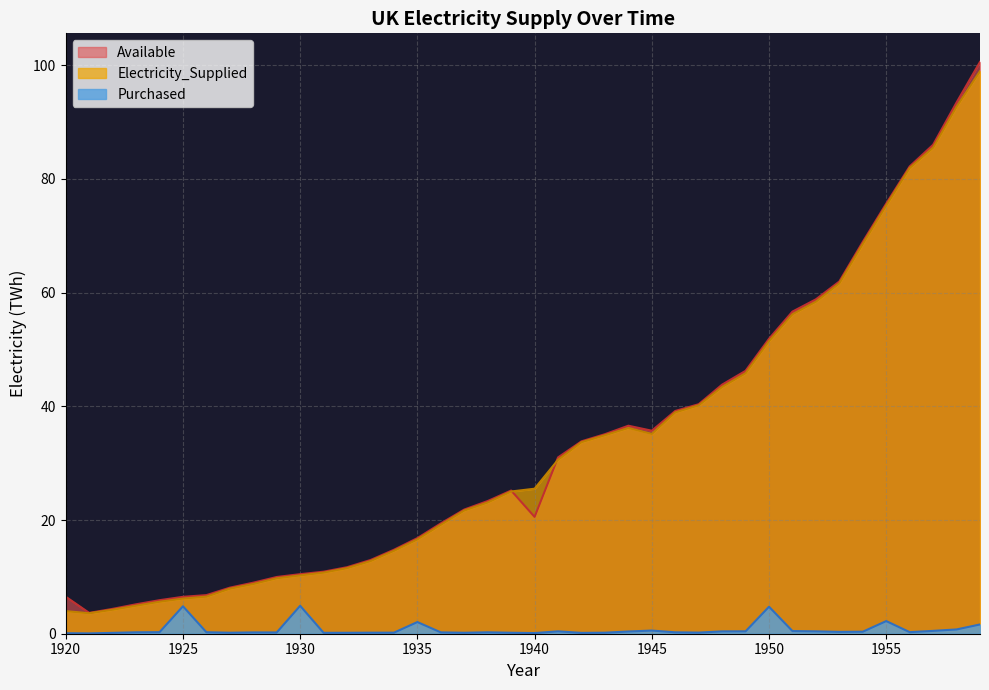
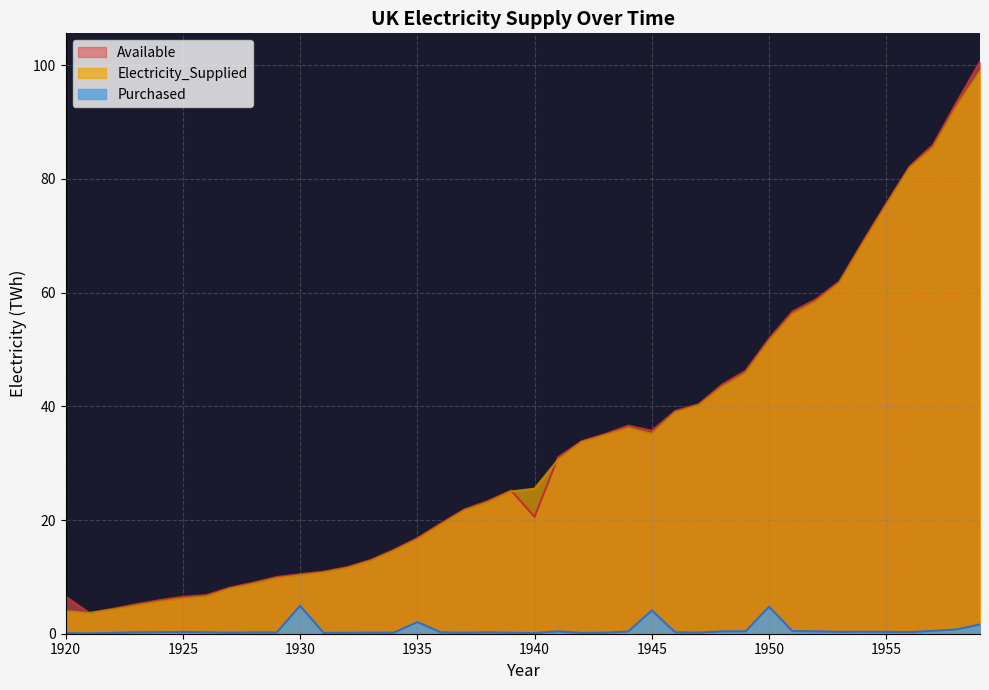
Purchased, 1925: 5 -> 0
Purchased, 1945: 1 -> 4
Purchased, 1955: 2 -> 0
